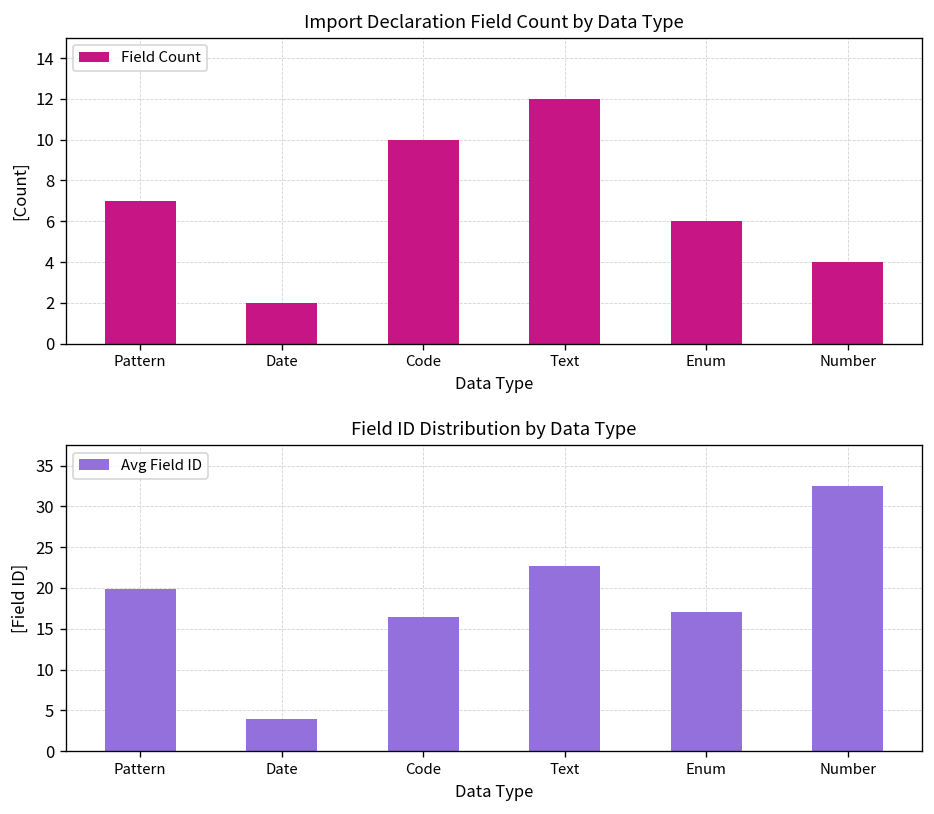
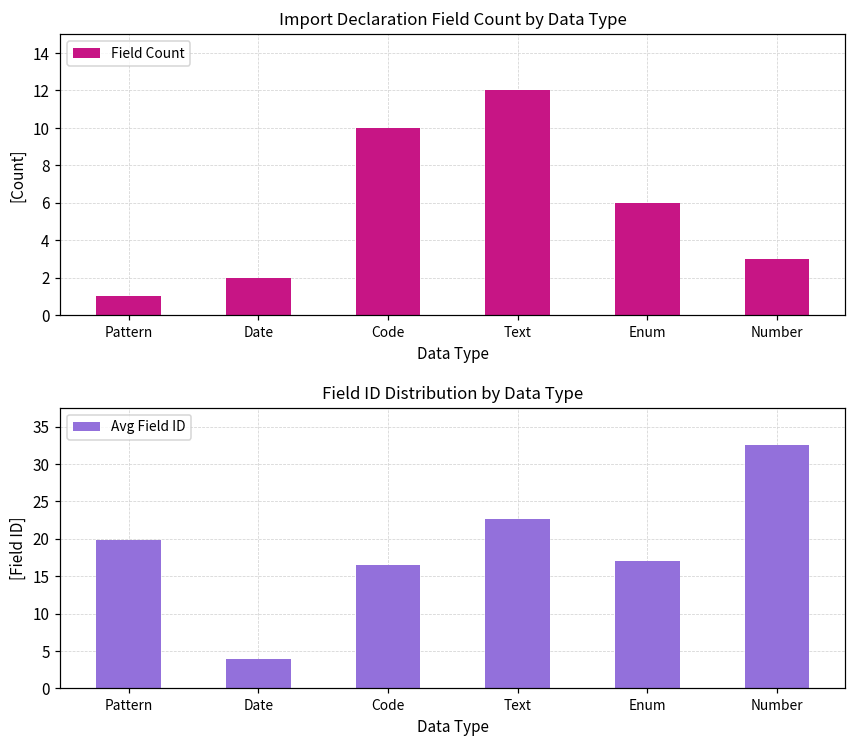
Import Declaration Field Count by Data Type, Pattern: 7 -> 1
Import Declaration Field Count by Data Type, Number: 4 -> 3
